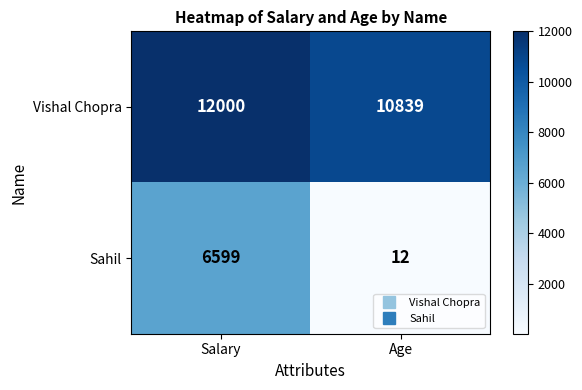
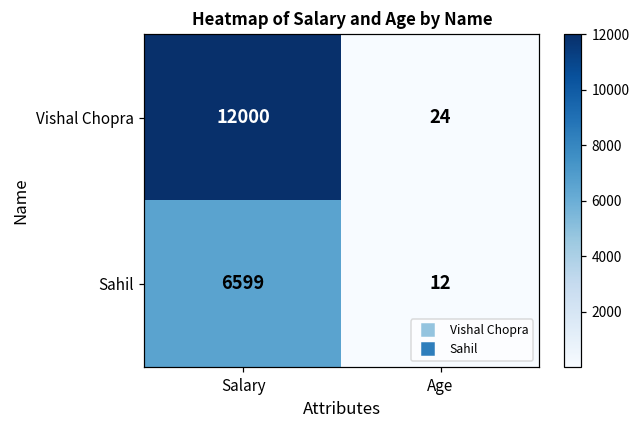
Vishal Chopra, Age: 10839 -> 24
